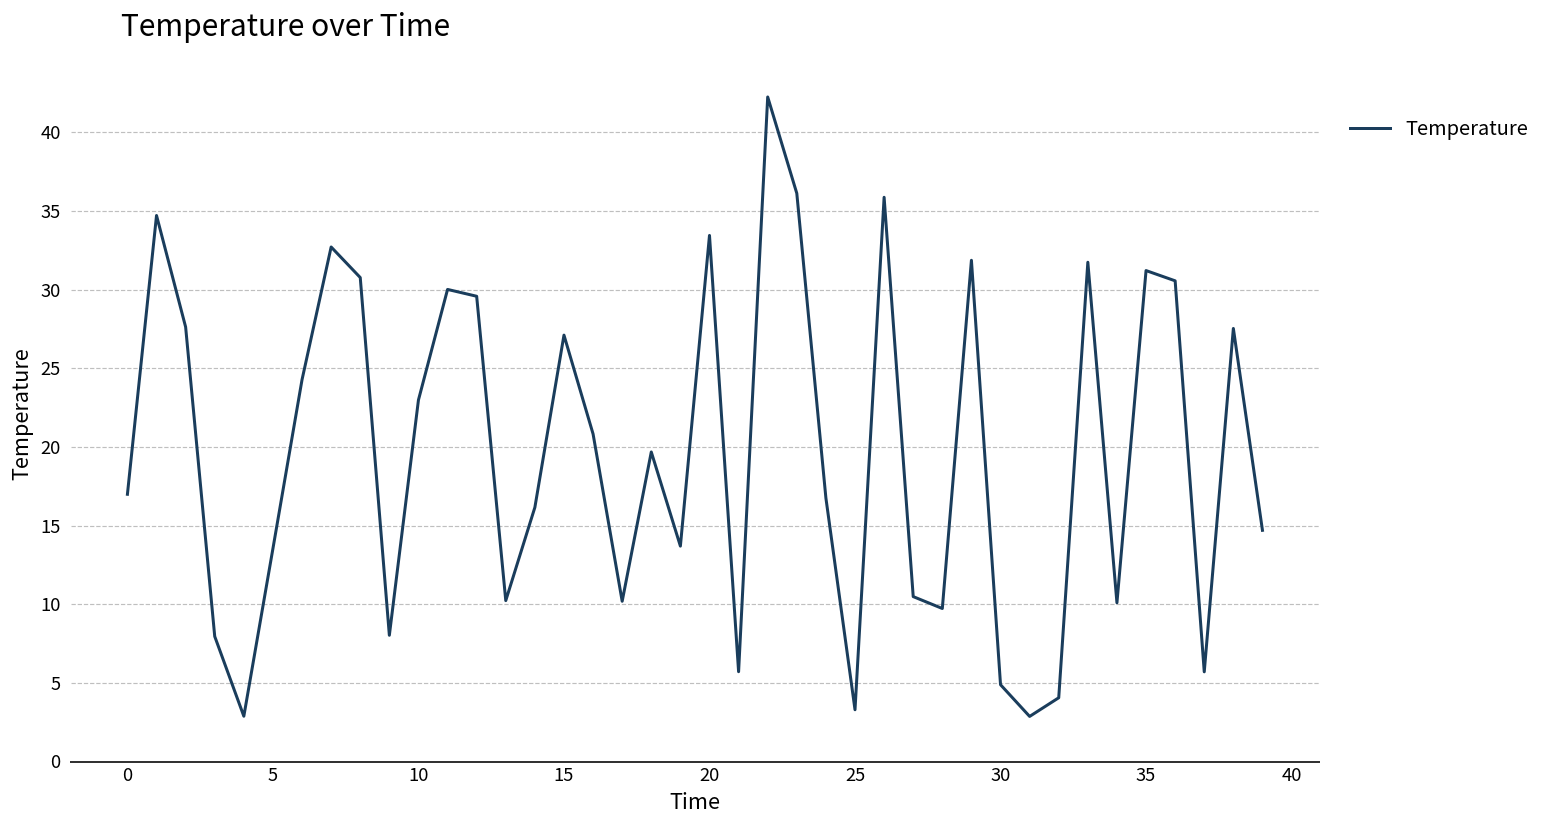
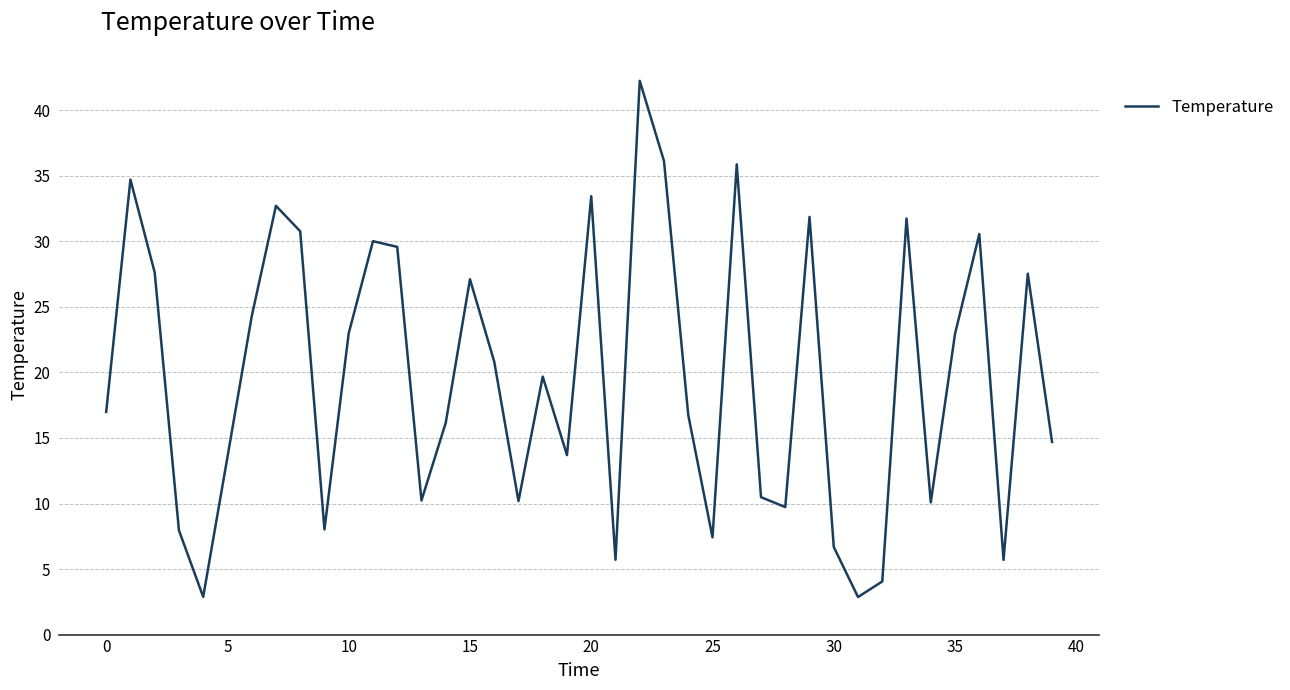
25: 3.3 -> 7.4
30: 4.9 -> 6.7
35: 31.2 -> 23.0
